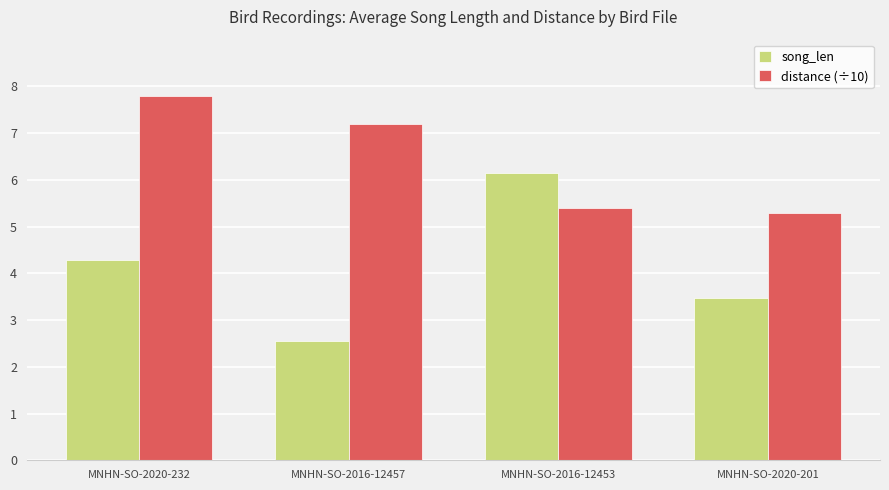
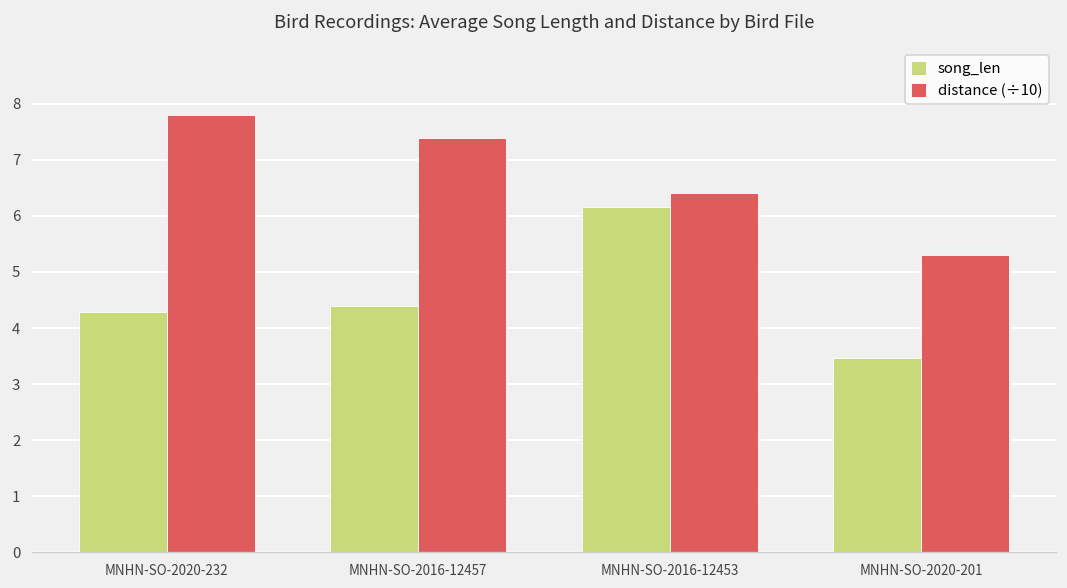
song_len, MNHN-SO-2016-12457: 2.5 -> 4.4
distance (÷10), MNHN-SO-2016-12457: 7.2 -> 7.4
distance (÷10), MNHN-SO-2016-12453: 5.4 -> 6.4
